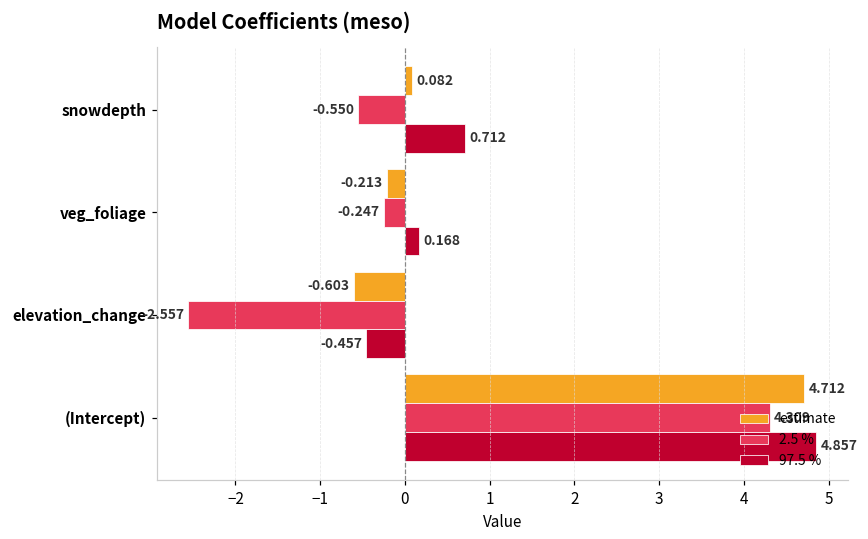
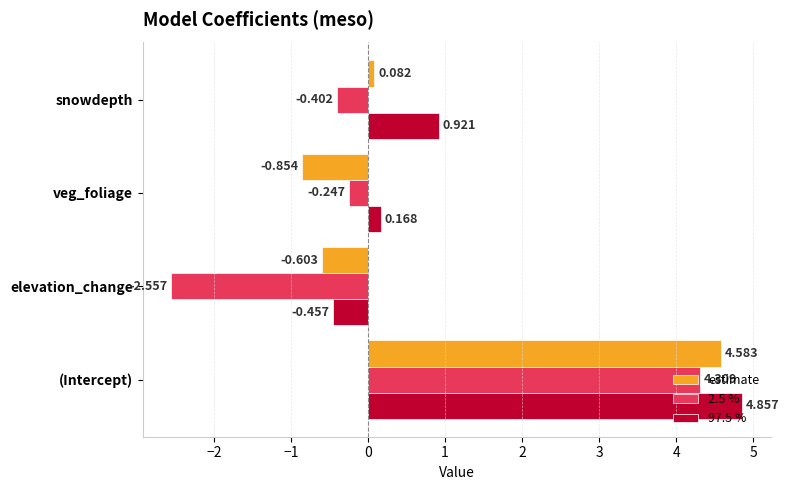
2.5 %, snowdepth: -0.550 -> -0.402
97.5 %, snowdepth: 0.712 -> 0.921
estimate, veg_foliage: -0.213 -> -0.854
estimate, (Intercept): 4.712 -> 4.583
